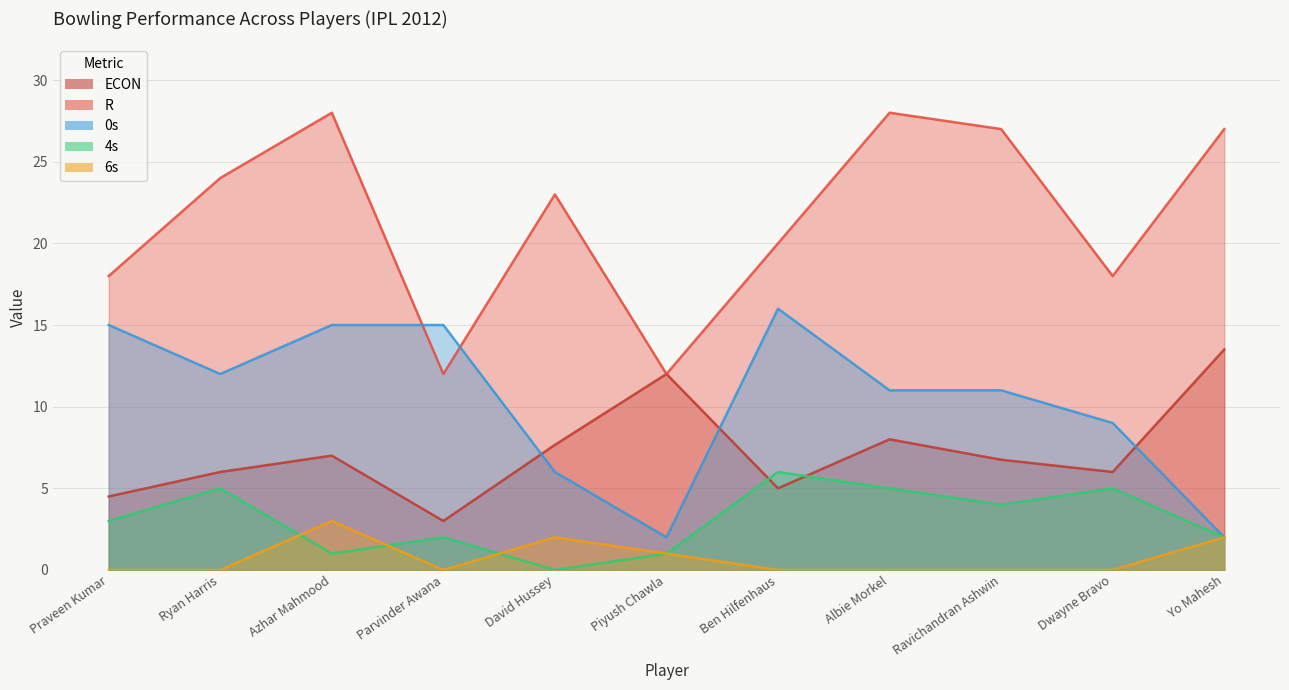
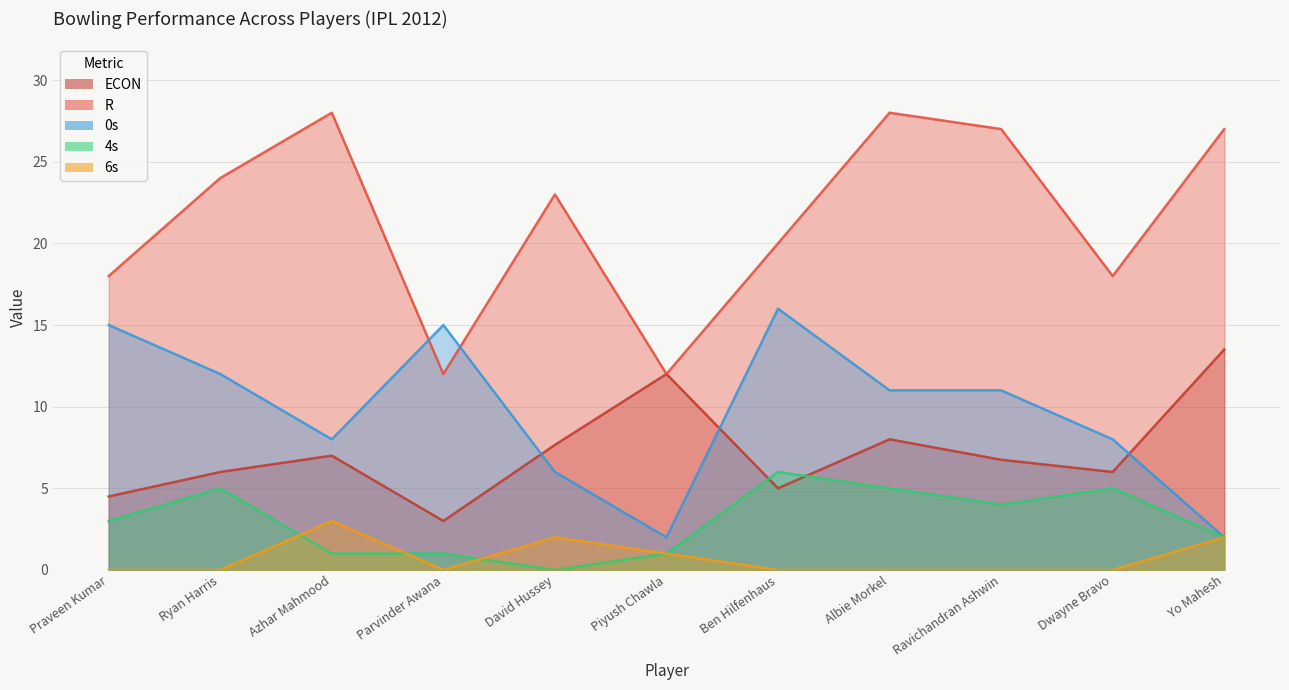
0s, Azhar Mahmood: 15 -> 8
4s, Parvinder Awana: 2 -> 1
0s, Dwayne Bravo: 9 -> 8
